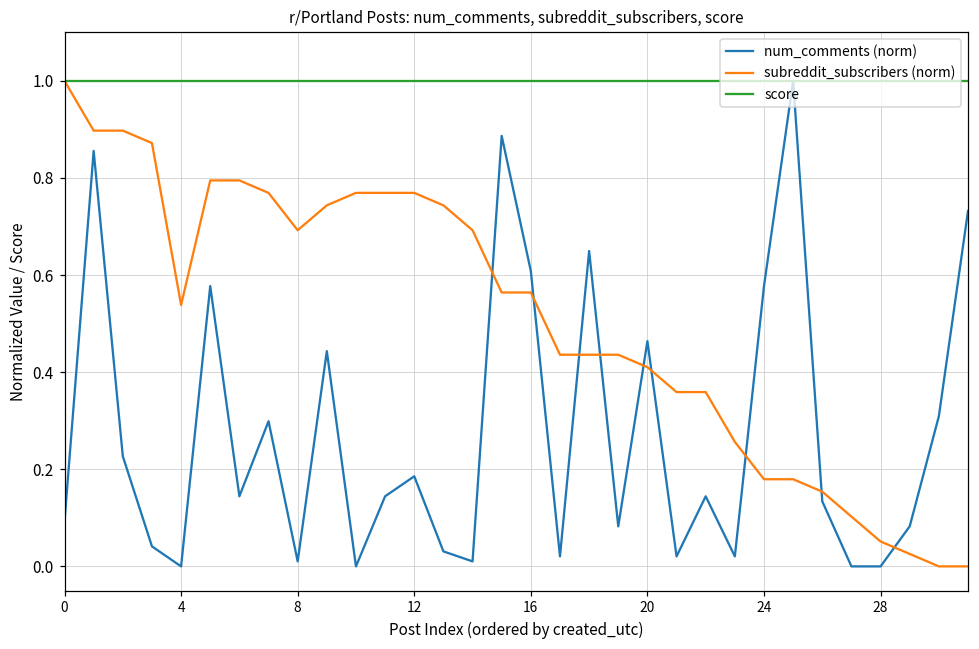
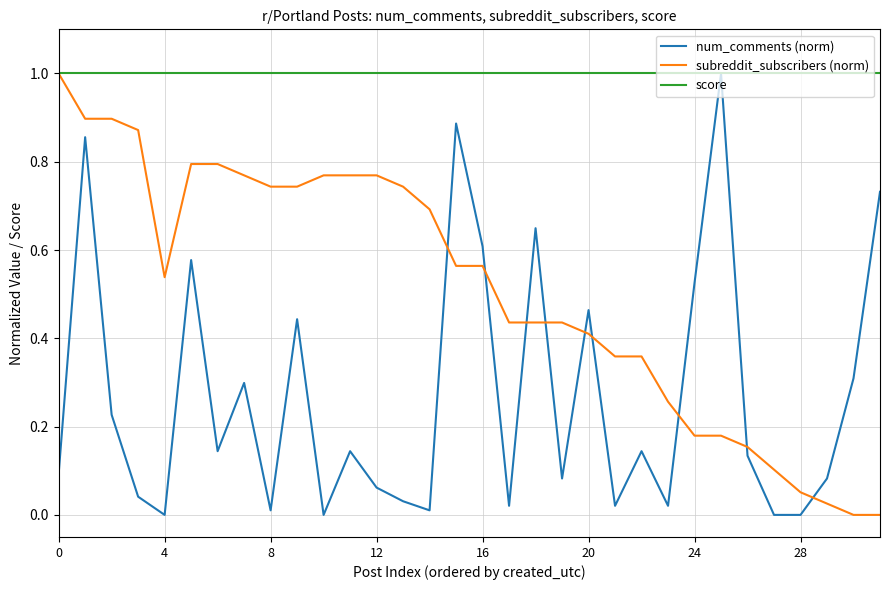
subreddit_subscribers (norm), 8: 0.69 -> 0.74
num_comments (norm), 12: 0.19 -> 0.06
num_comments (norm), 24: 0.58 -> 0.53
